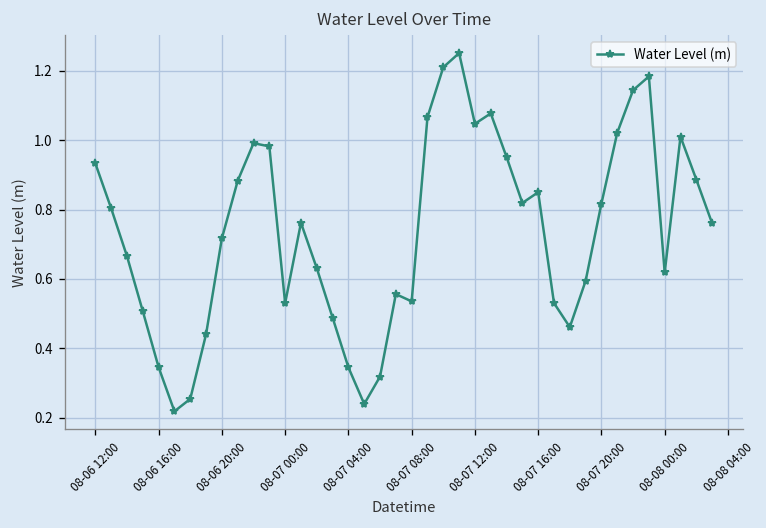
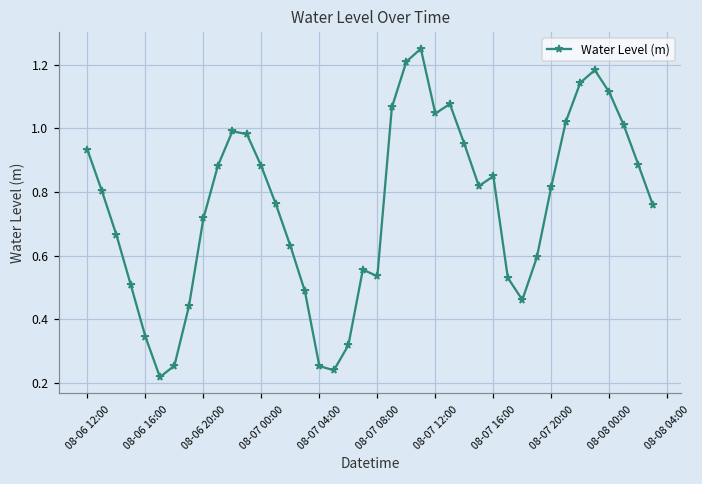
08-07 00:00: 0.53 -> 0.88
08-07 04:00: 0.35 -> 0.25
08-08 00:00: 0.62 -> 1.11
